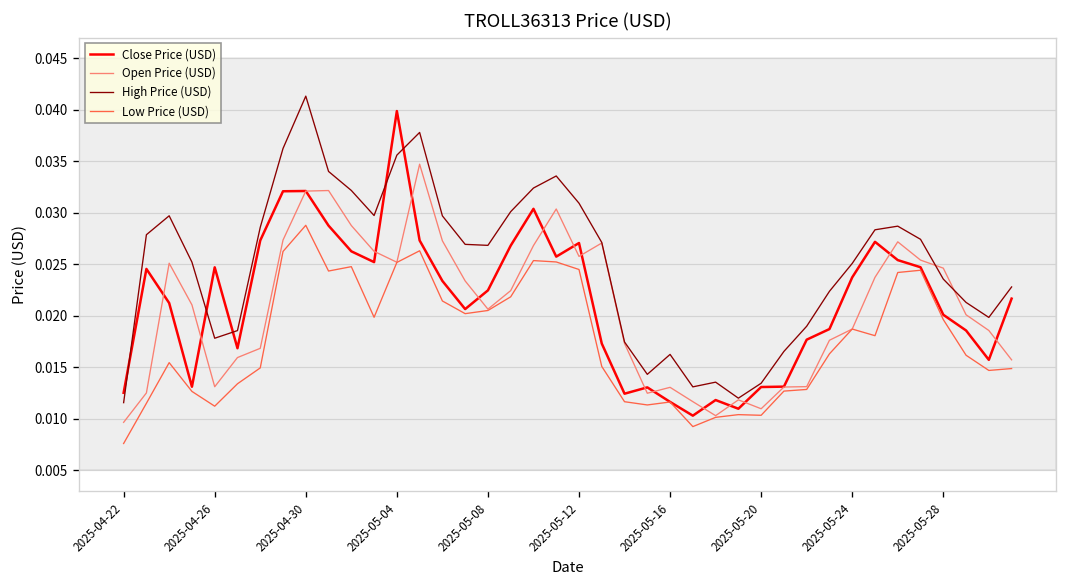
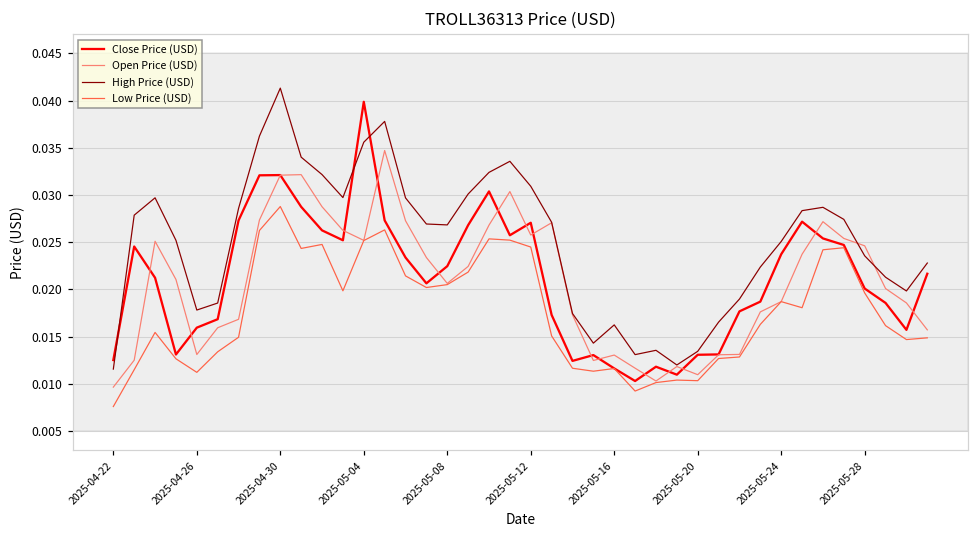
Close Price (USD), 2025-04-26: 0.025 -> 0.016
